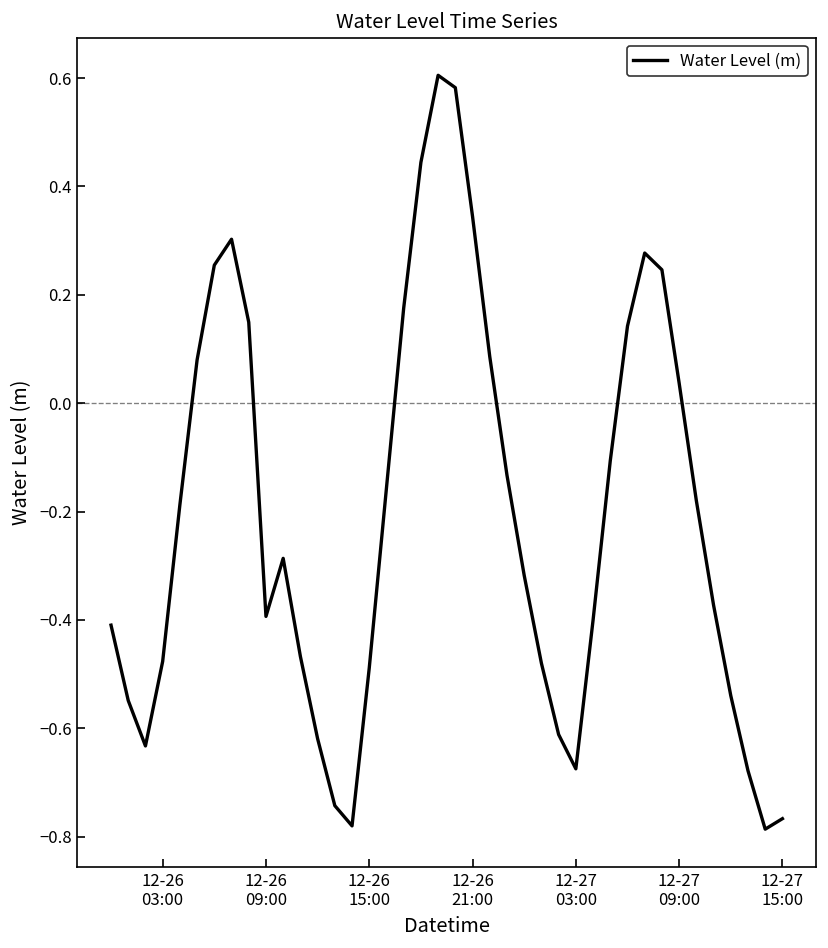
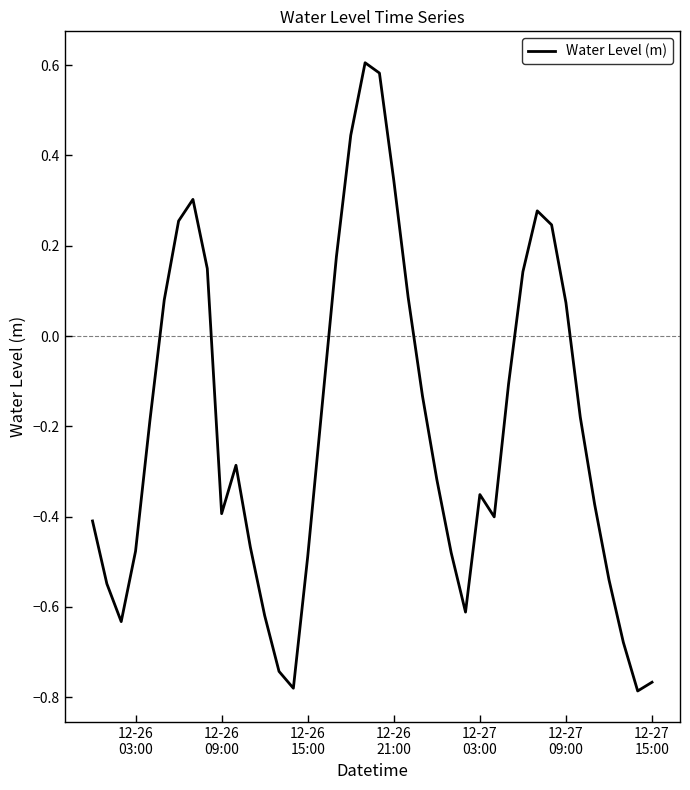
12-27 03:00: -0.67 -> -0.35
12-27 09:00: 0.04 -> 0.07
